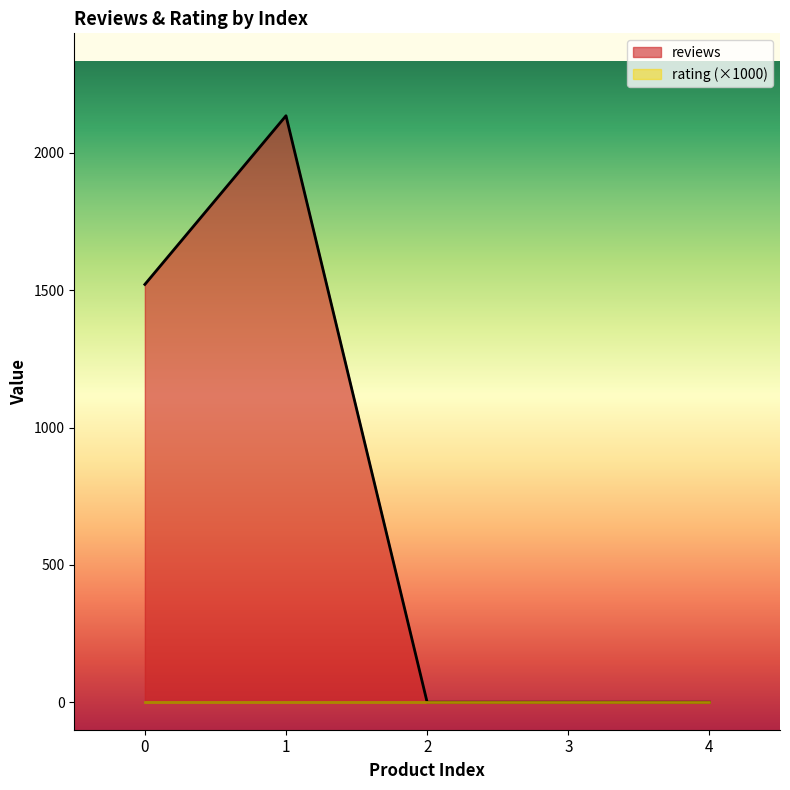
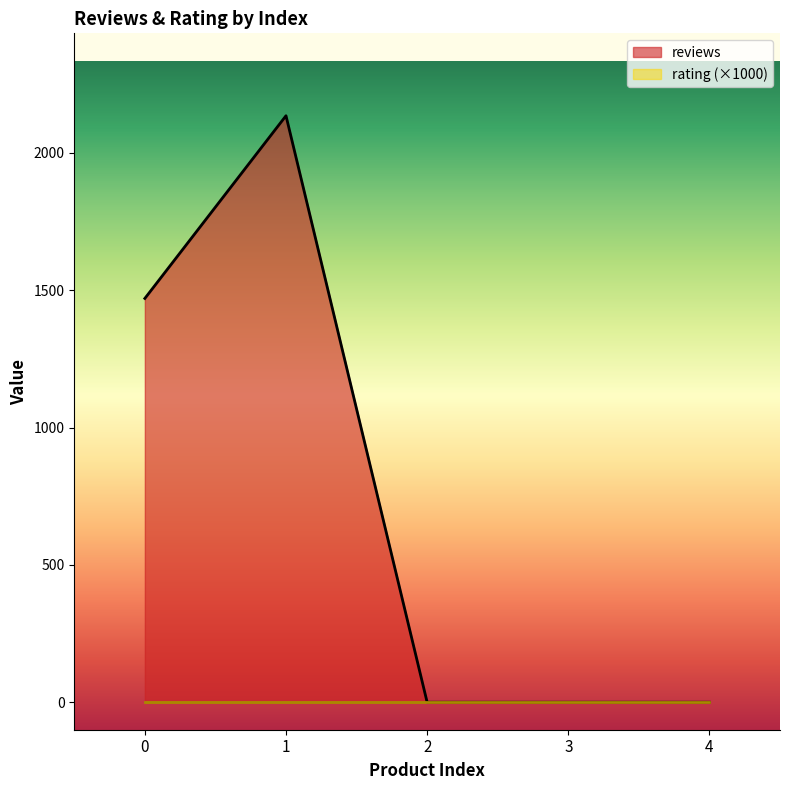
reviews, 0: 1520 -> 1470
